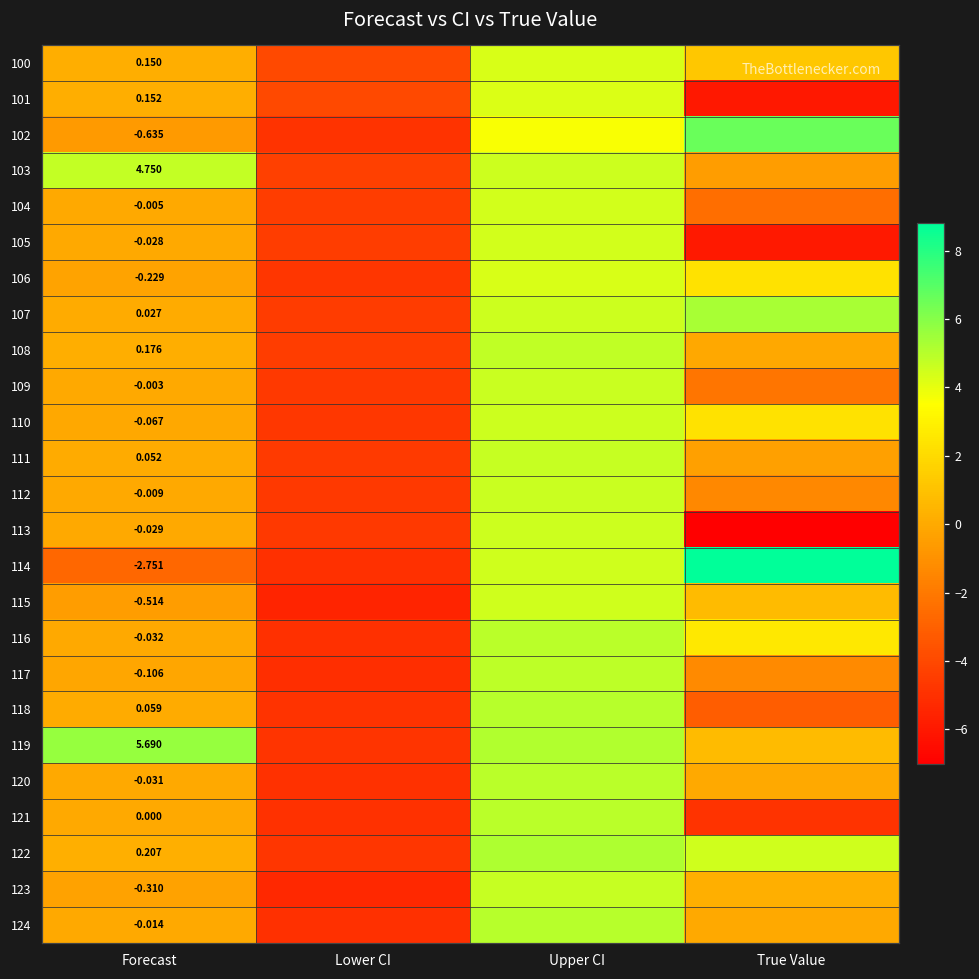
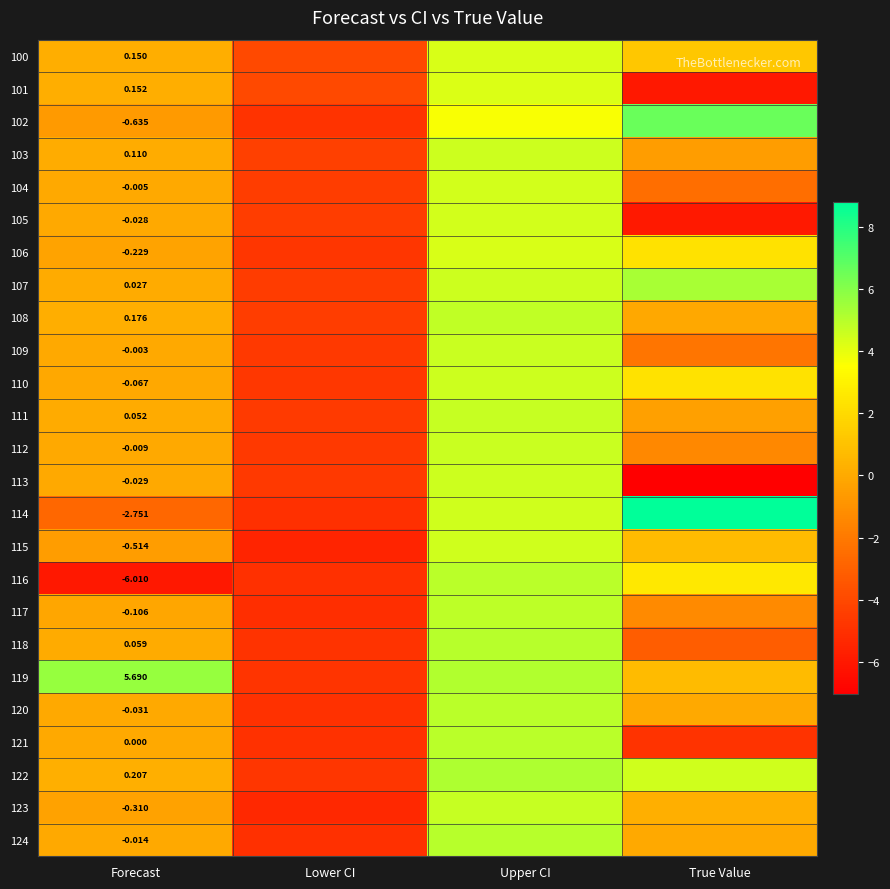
103, Forecast: 4.750 -> 0.110
116, Forecast: -0.032 -> -6.010
